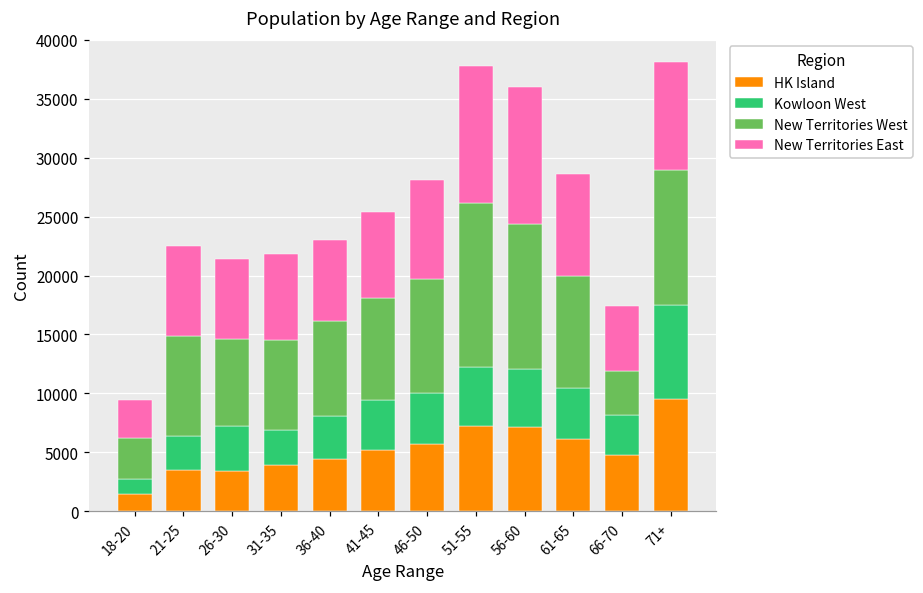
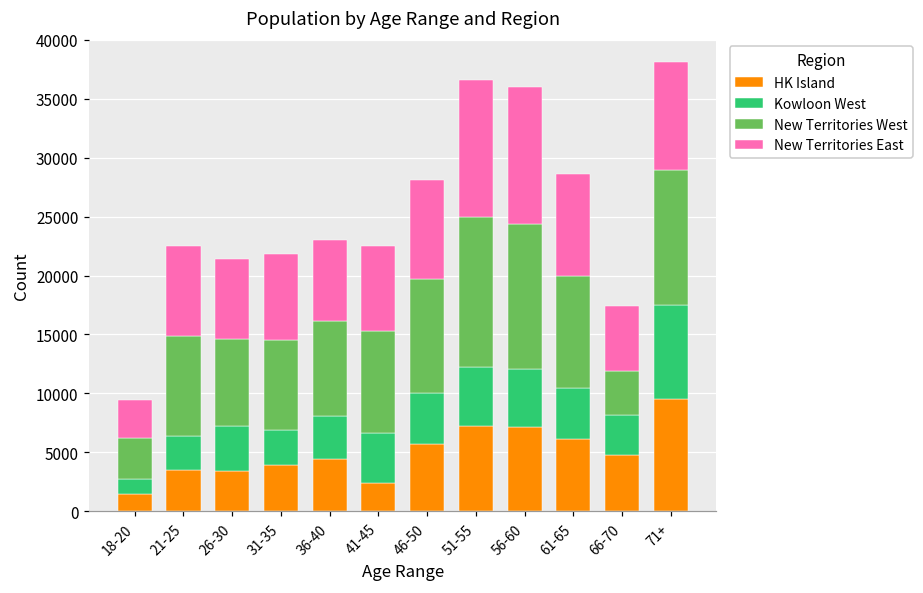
HK Island, 41-45: 5200 -> 2400
New Territories West, 51-55: 13900 -> 12700
